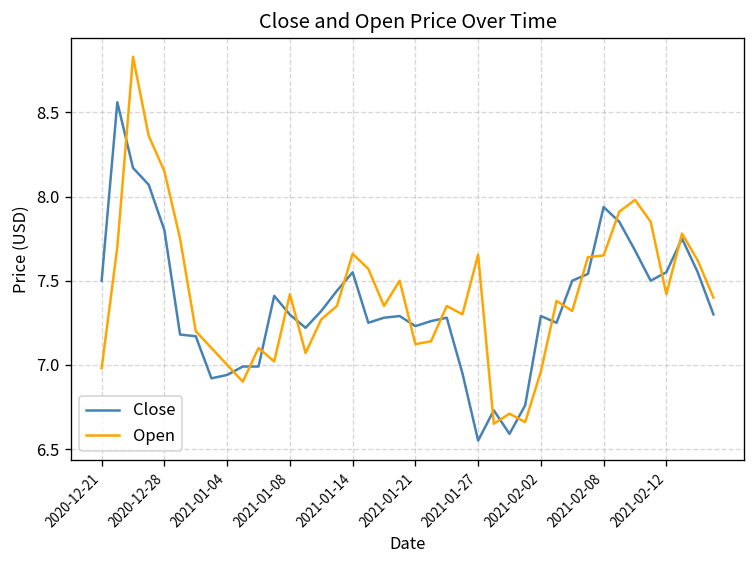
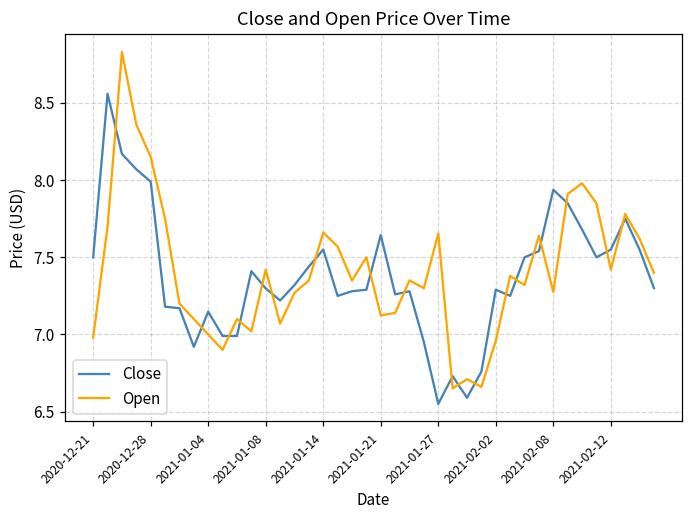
Close, 2020-12-28: 7.80 -> 7.99
Close, 2021-01-04: 6.94 -> 7.15
Close, 2021-01-21: 7.23 -> 7.64
Open, 2021-02-08: 7.65 -> 7.28
